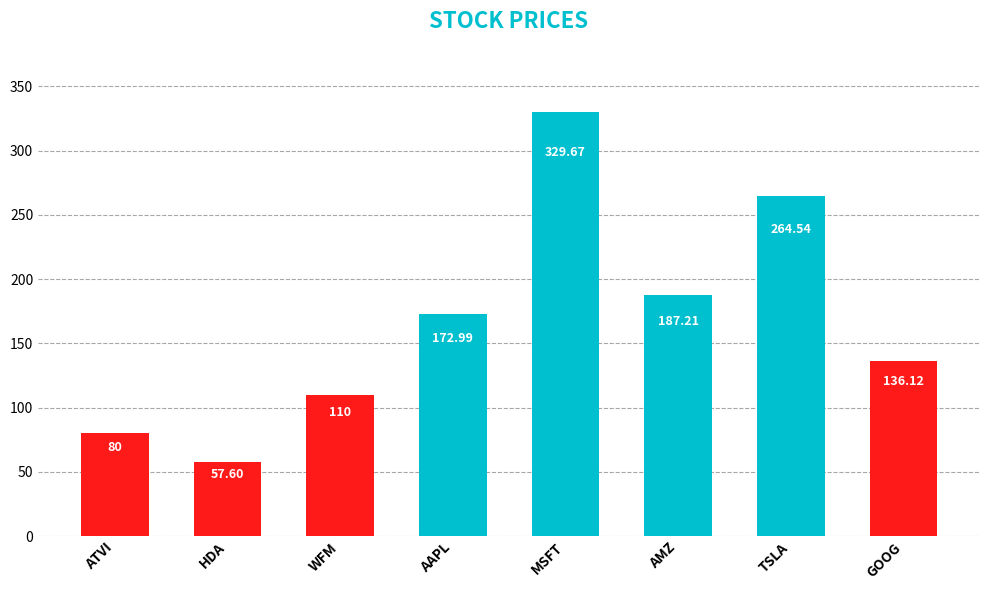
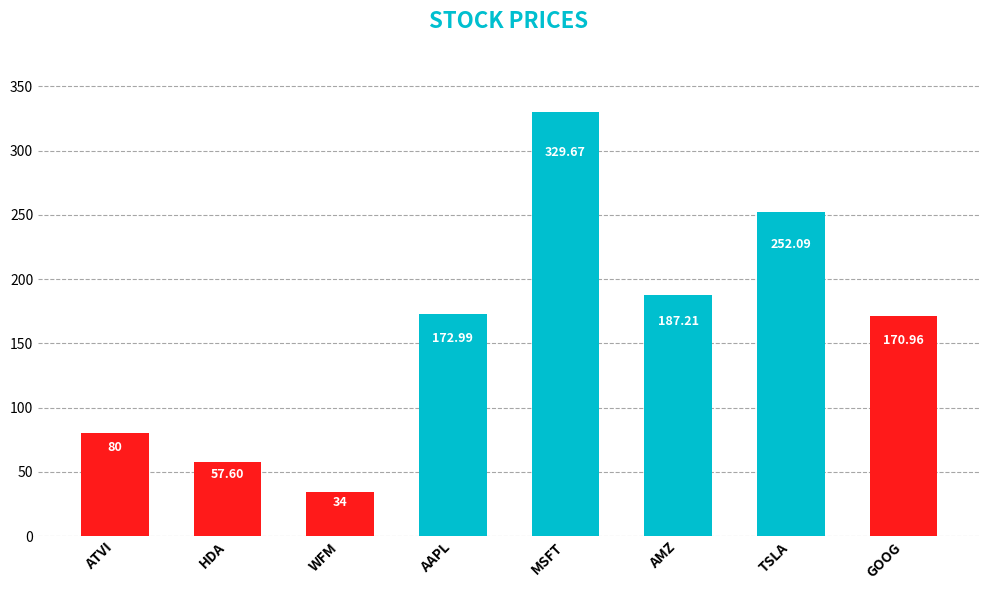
WFM: 110 -> 34
TSLA: 264.54 -> 252.09
GOOG: 136.12 -> 170.96
